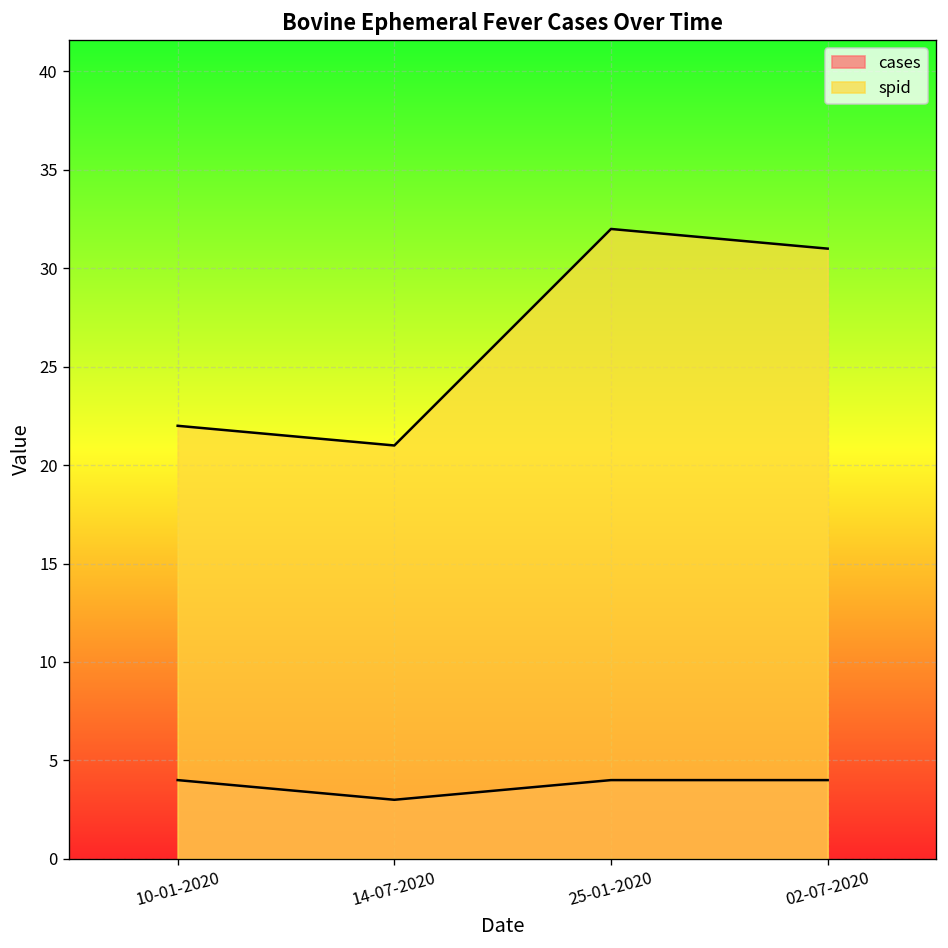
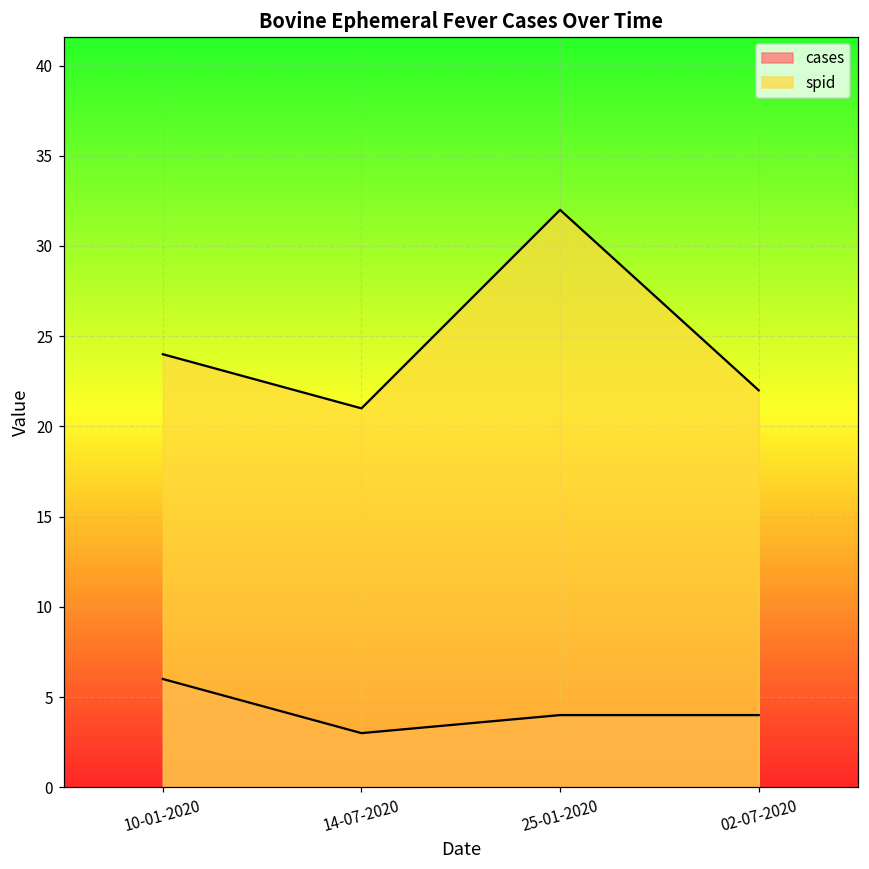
cases, 10-01-2020: 4 -> 6
spid, 10-01-2020: 22 -> 24
spid, 02-07-2020: 31 -> 22
